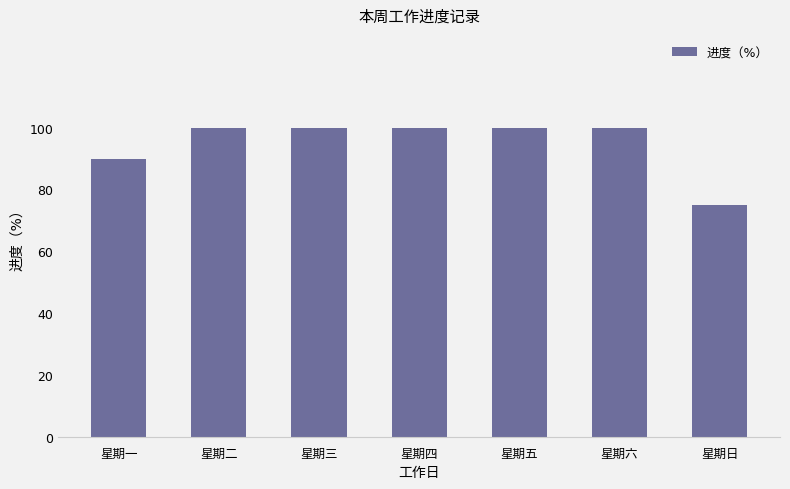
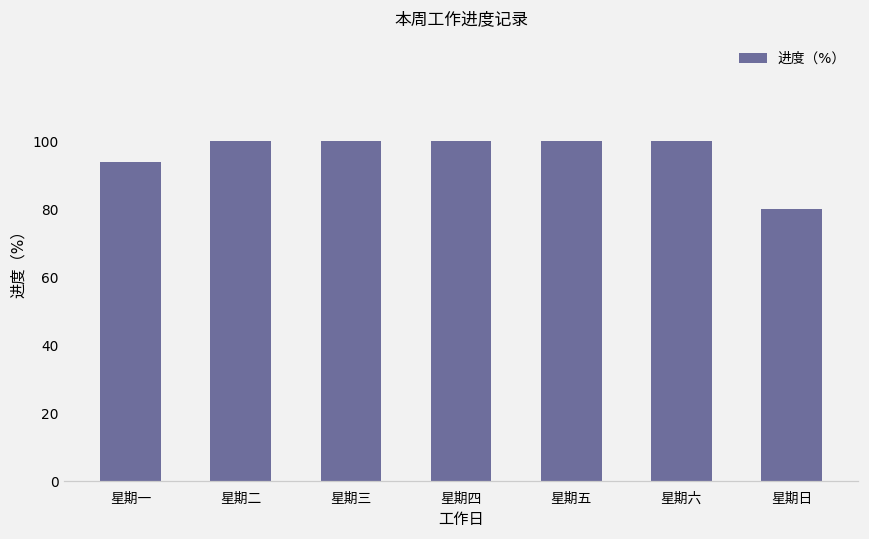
星期一: 90 -> 94
星期日: 75 -> 80
